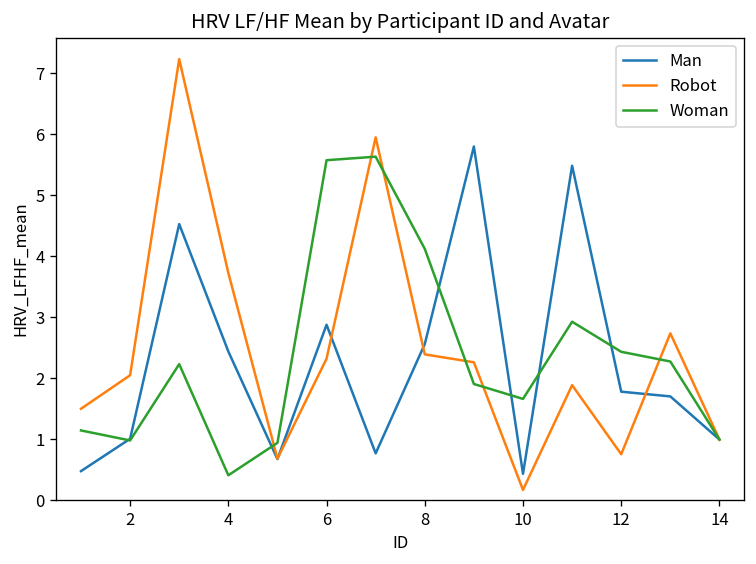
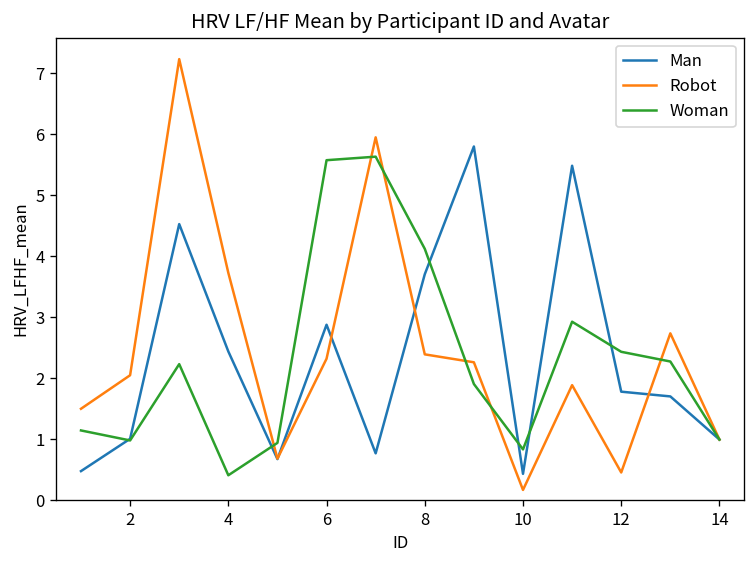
Man, 8: 2.6 -> 3.7
Woman, 10: 1.7 -> 0.8
Robot, 12: 0.8 -> 0.5
